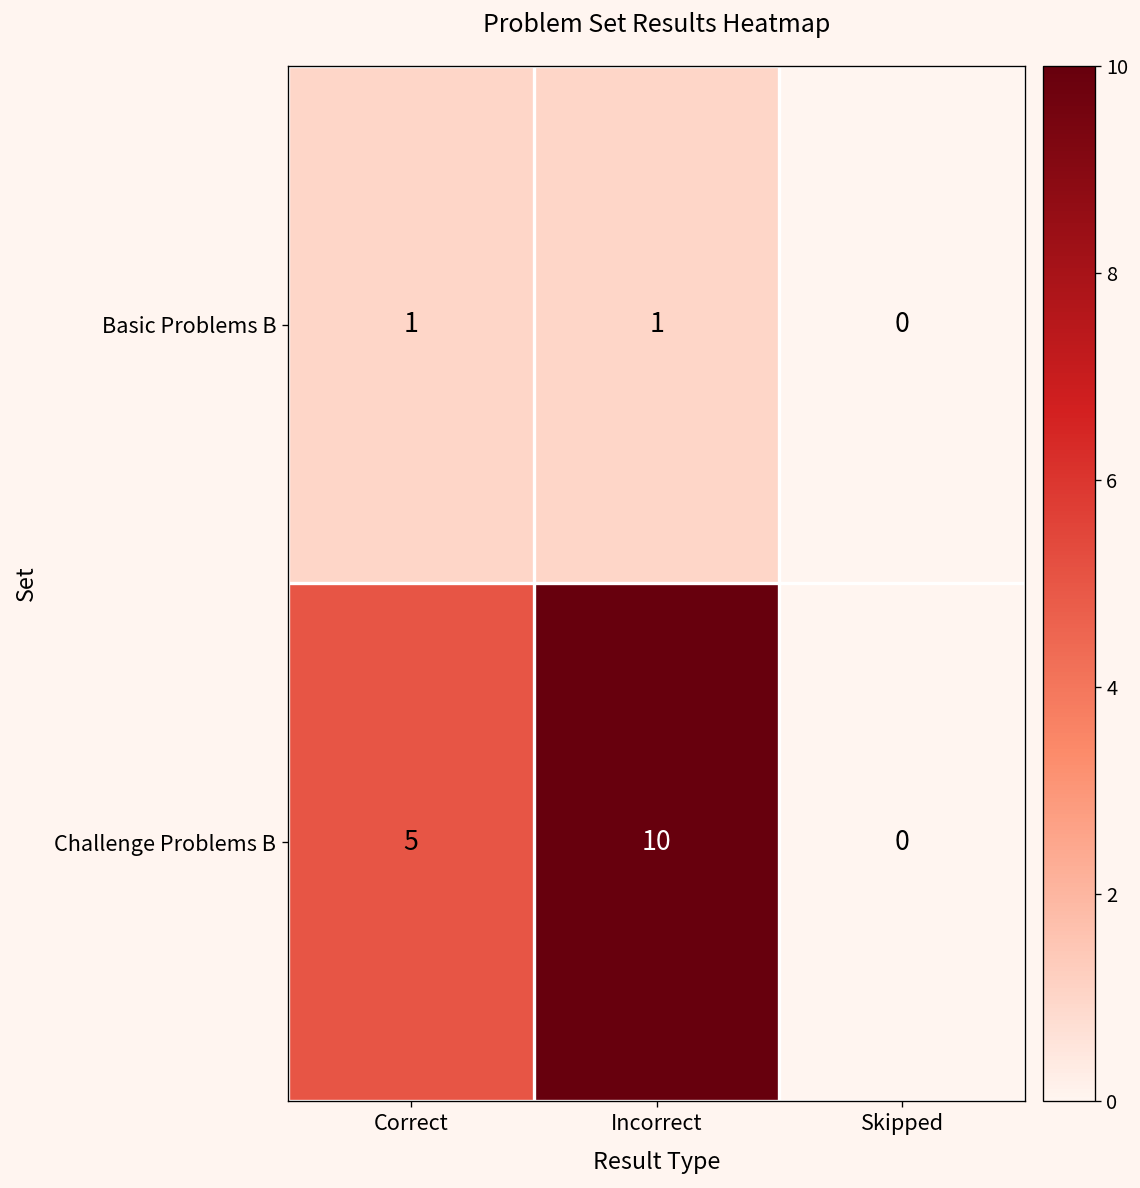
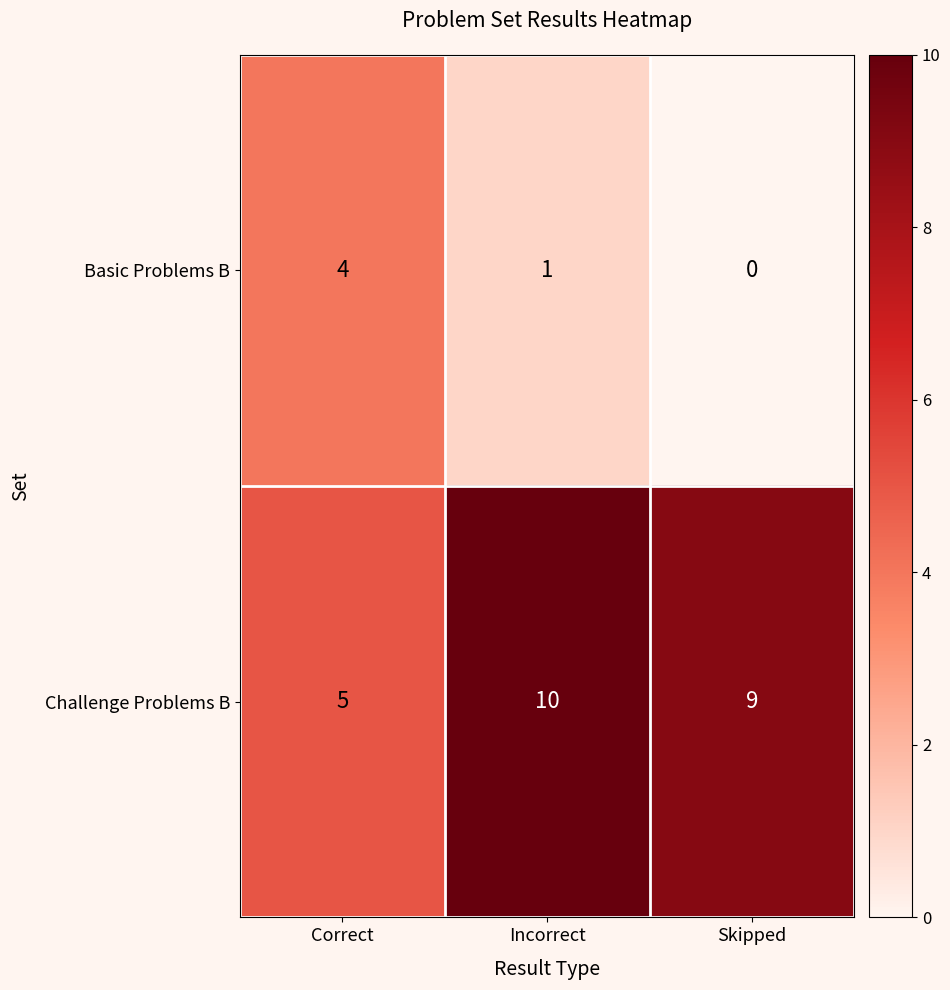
Basic Problems B, Correct: 1 -> 4
Challenge Problems B, Skipped: 0 -> 9
